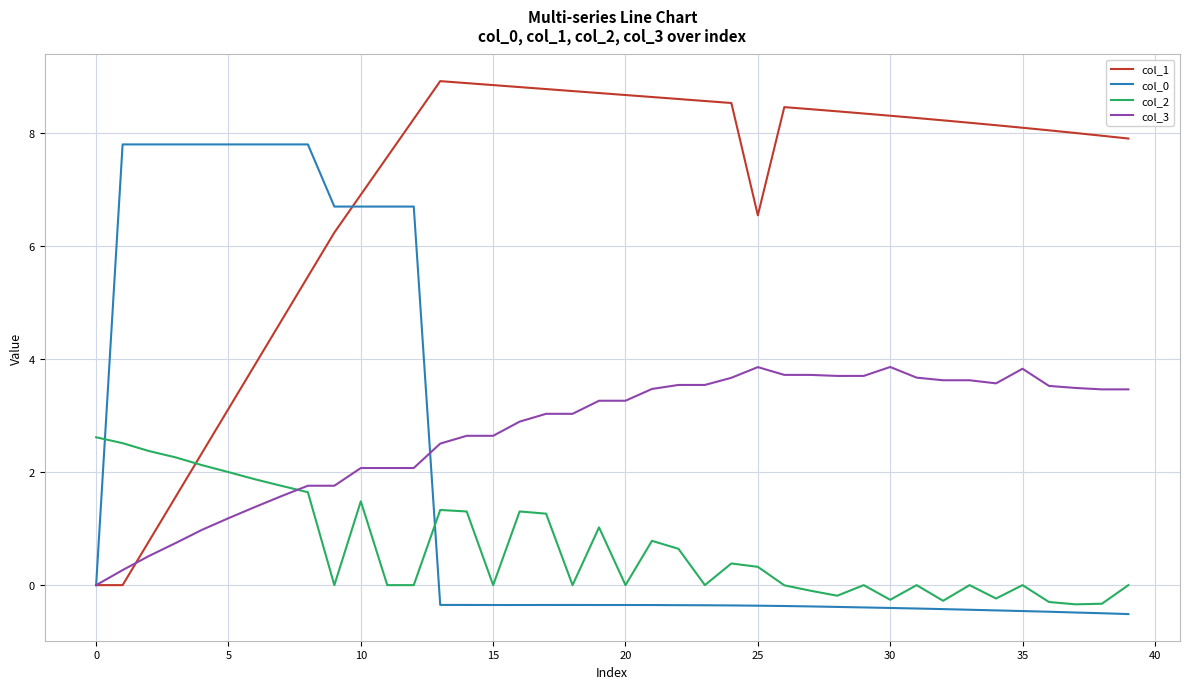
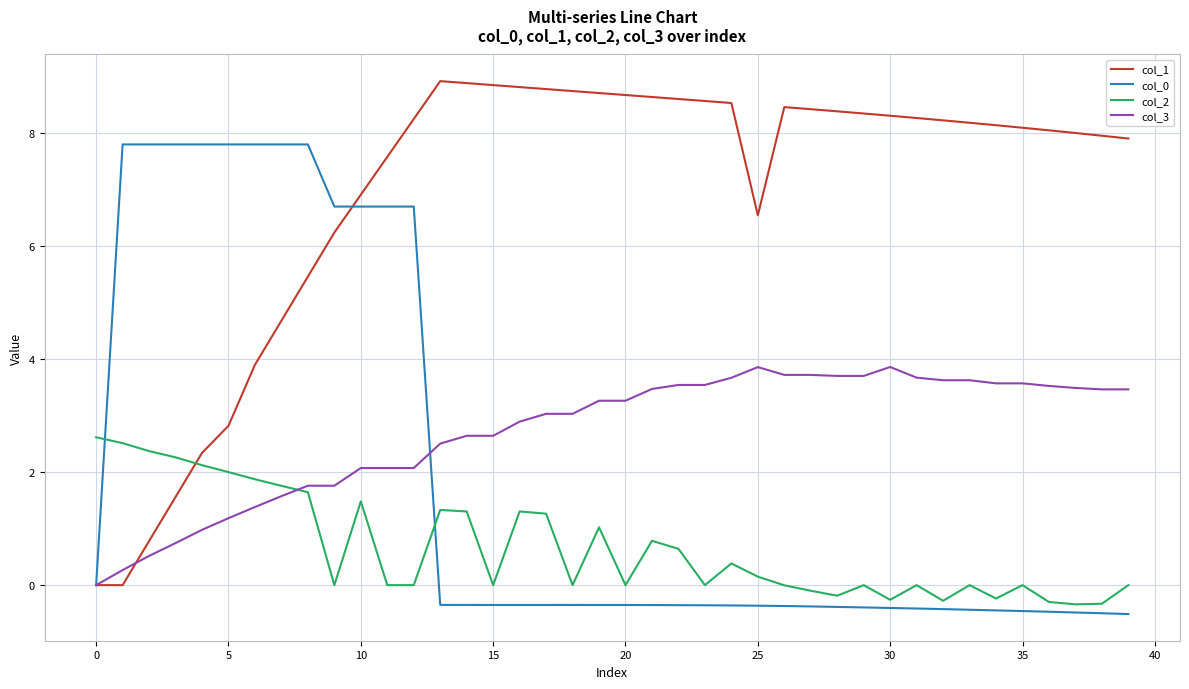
col_1, 5: 3.1 -> 2.8
col_2, 25: 0.3 -> 0.2
col_3, 35: 3.8 -> 3.6
